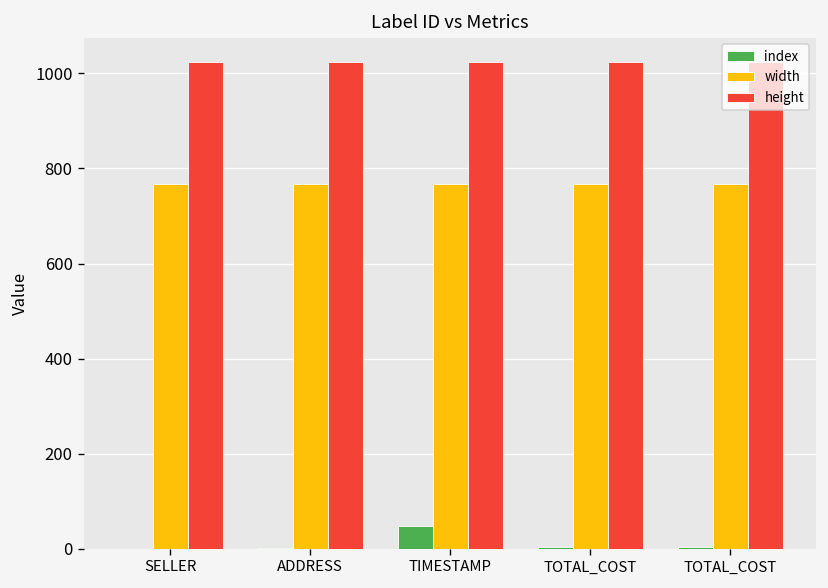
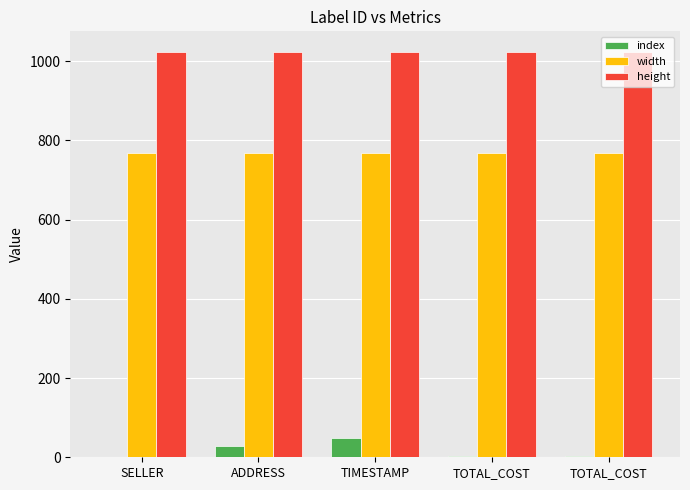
index, ADDRESS: 0 -> 30
